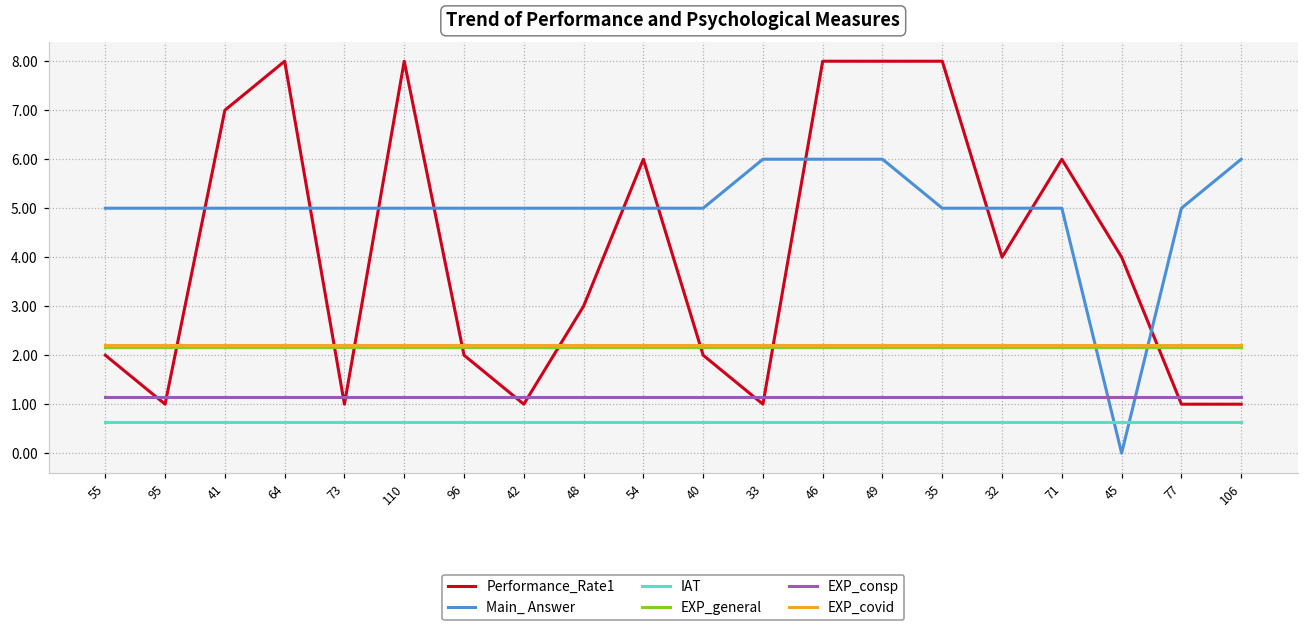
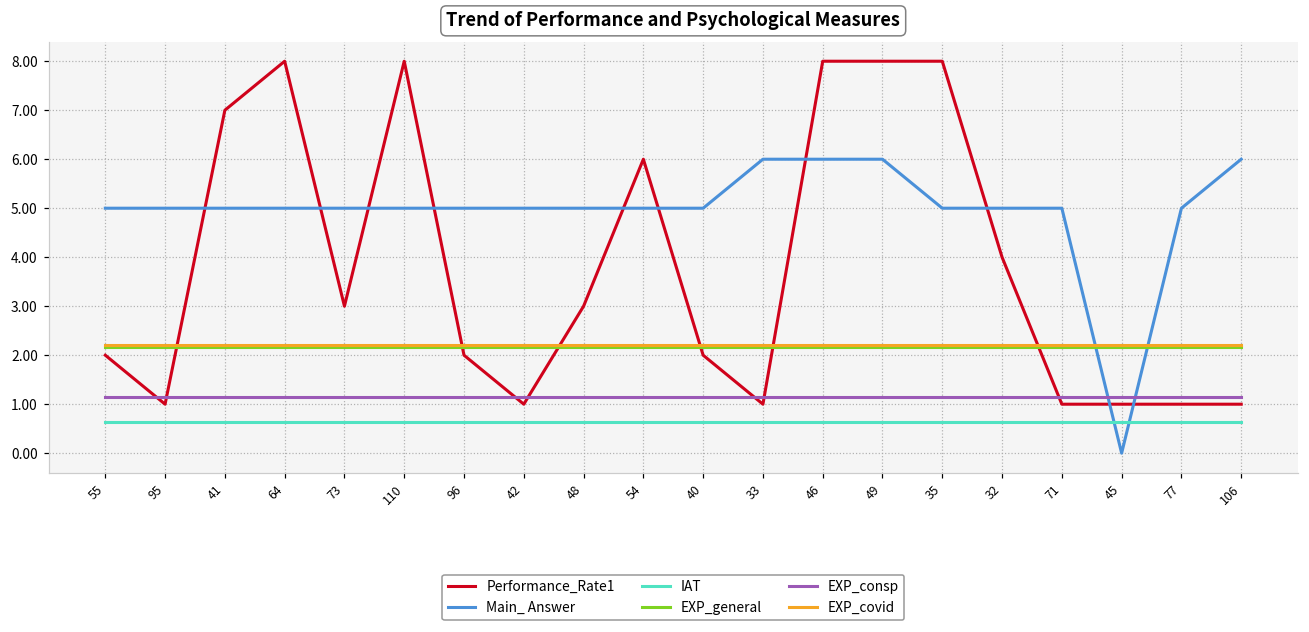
Performance_Rate1, 73: 1 -> 3
Performance_Rate1, 71: 6 -> 1
Performance_Rate1, 45: 4 -> 1
